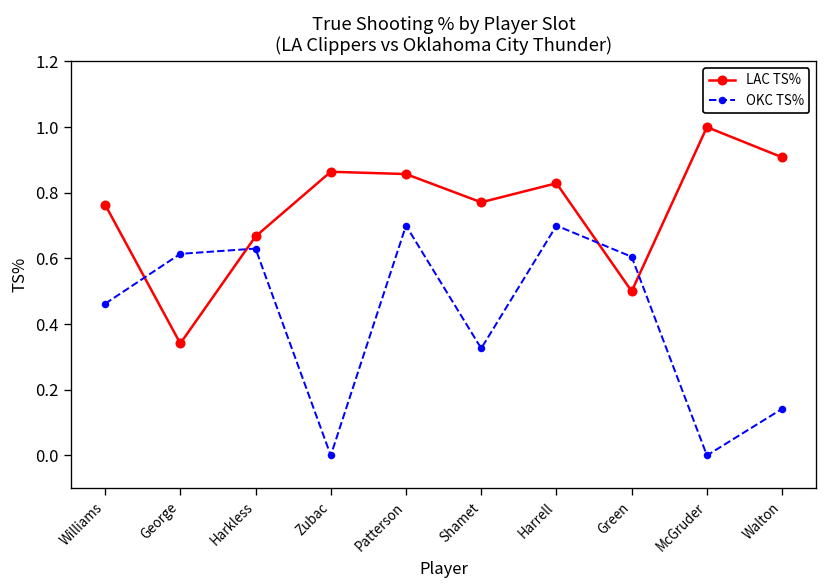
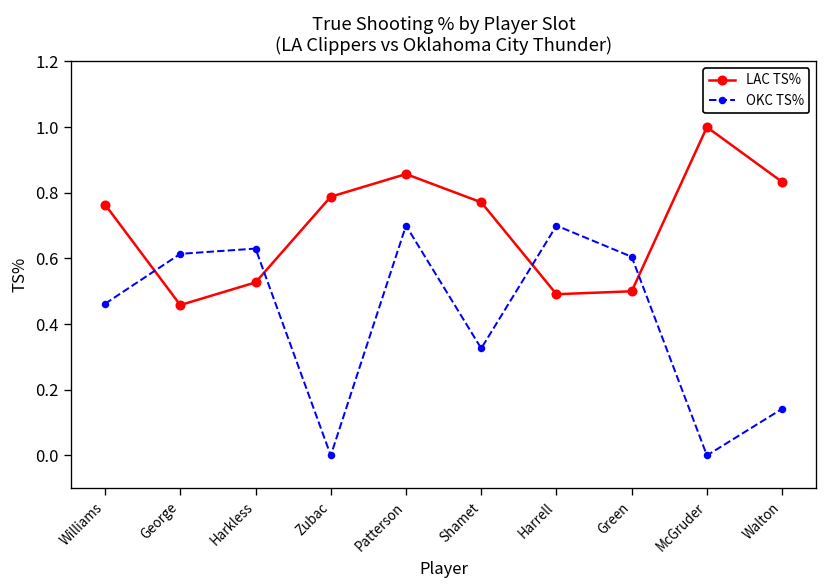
LAC TS%, George: 0.34 -> 0.46
LAC TS%, Harkless: 0.67 -> 0.53
LAC TS%, Zubac: 0.86 -> 0.79
LAC TS%, Harrell: 0.83 -> 0.49
LAC TS%, Walton: 0.91 -> 0.83
